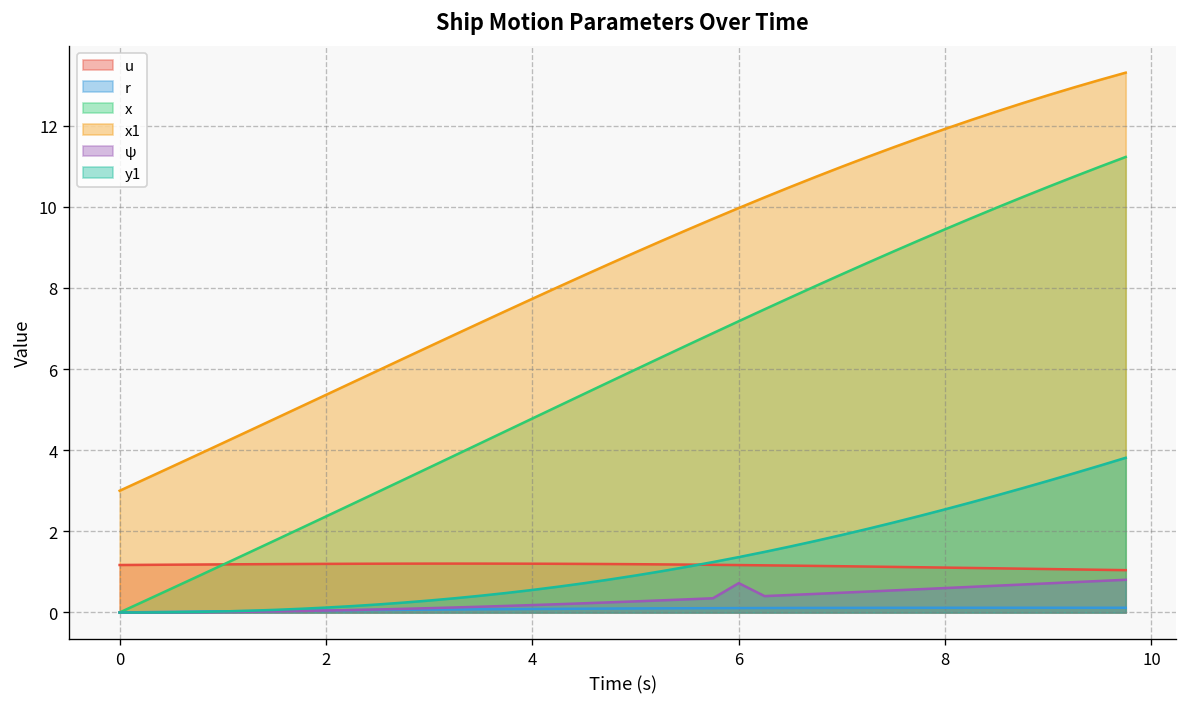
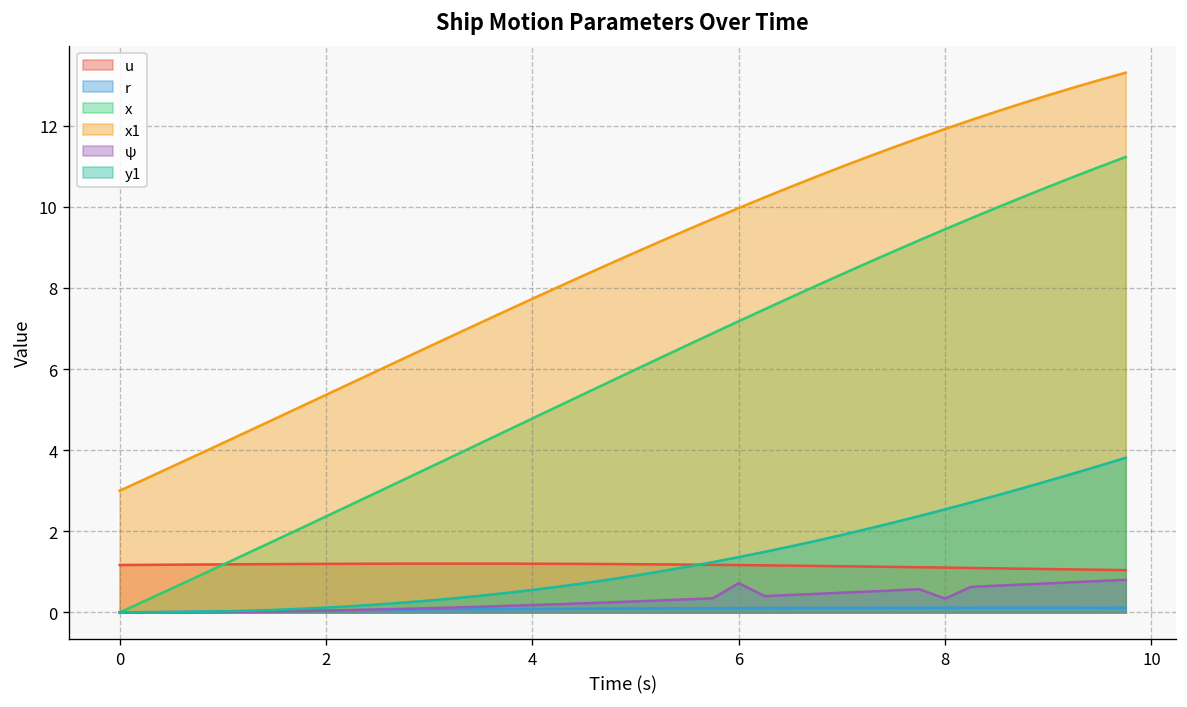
ψ, 8: 0.6 -> 0.3
